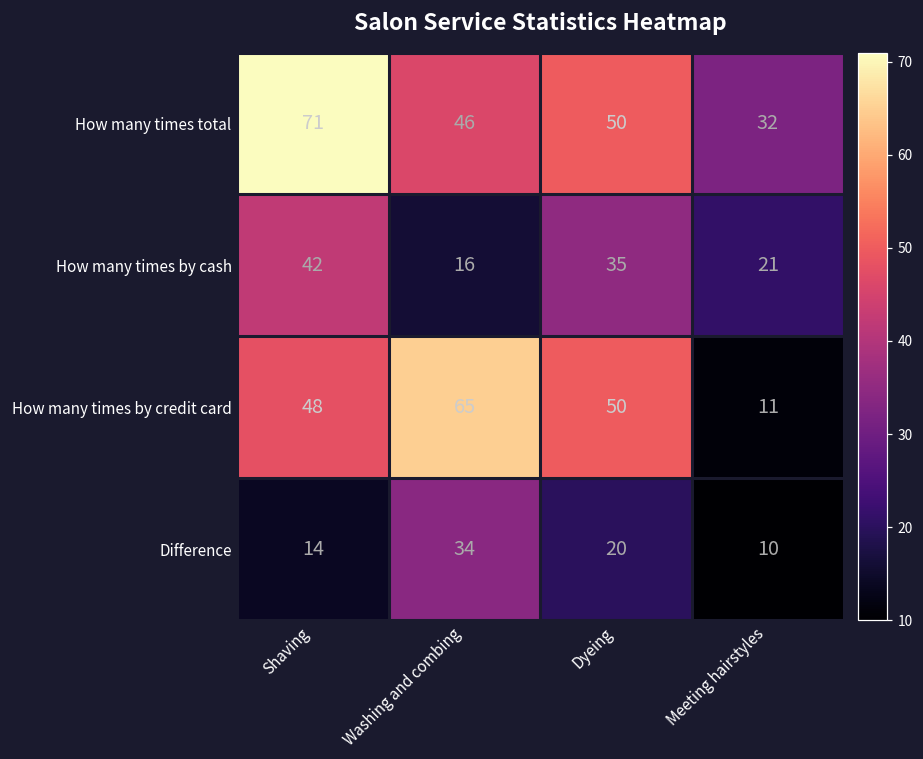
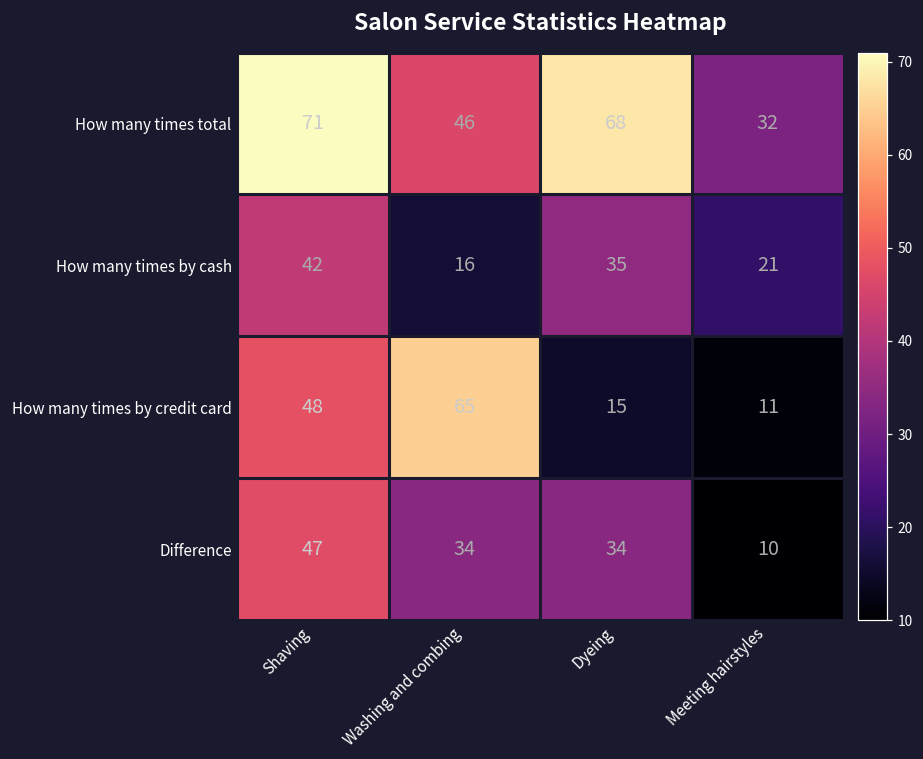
How many times total, Dyeing: 50 -> 68
How many times by credit card, Dyeing: 50 -> 15
Difference, Shaving: 14 -> 47
Difference, Dyeing: 20 -> 34
